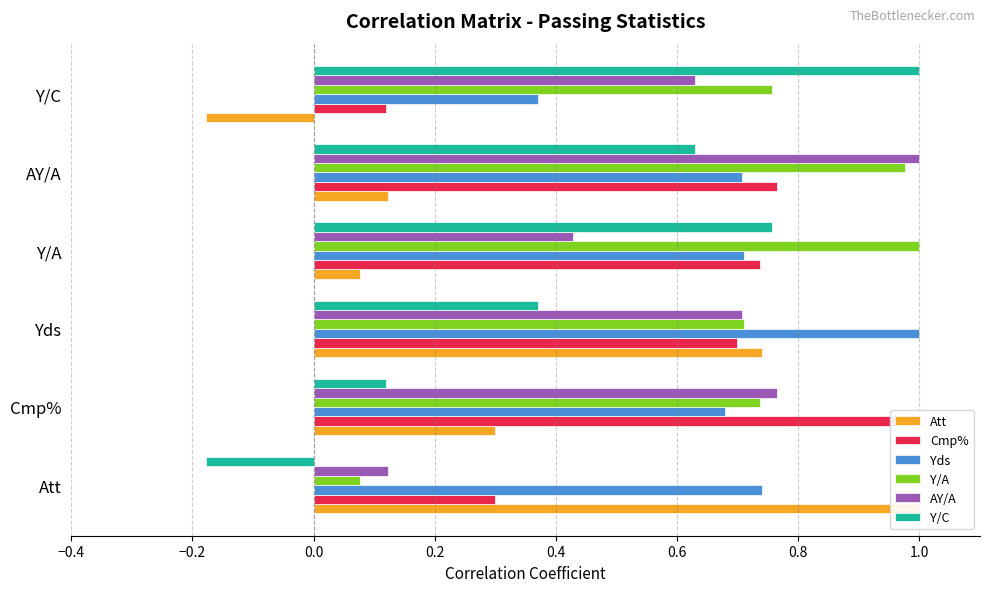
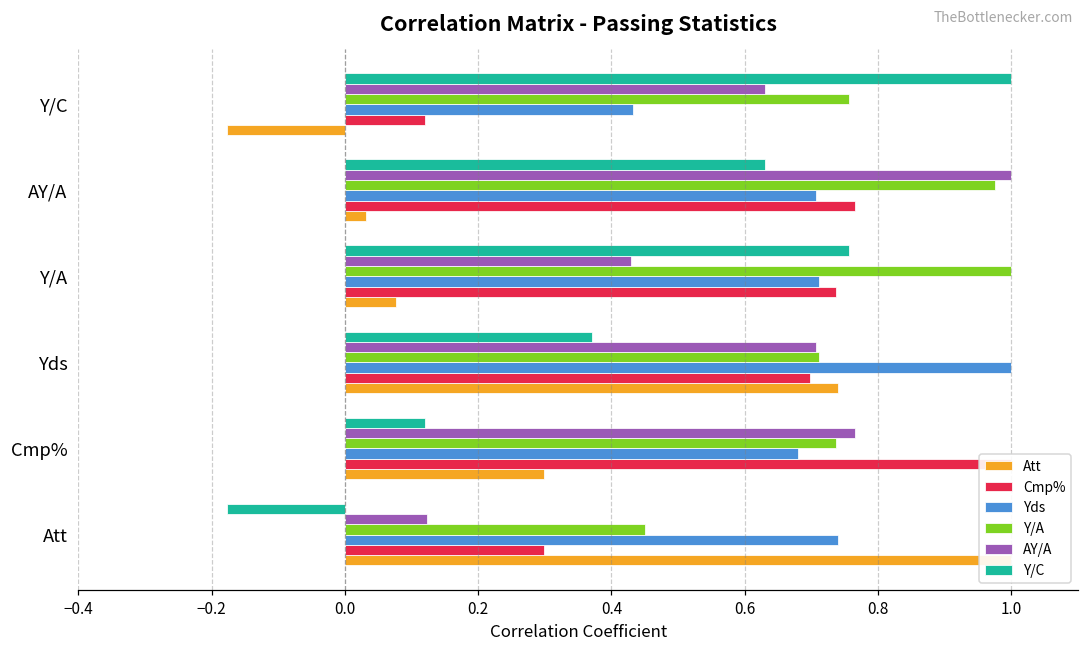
Yds, Y/C: 0.37 -> 0.43
Att, AY/A: 0.12 -> 0.03
Y/A, Att: 0.08 -> 0.45
